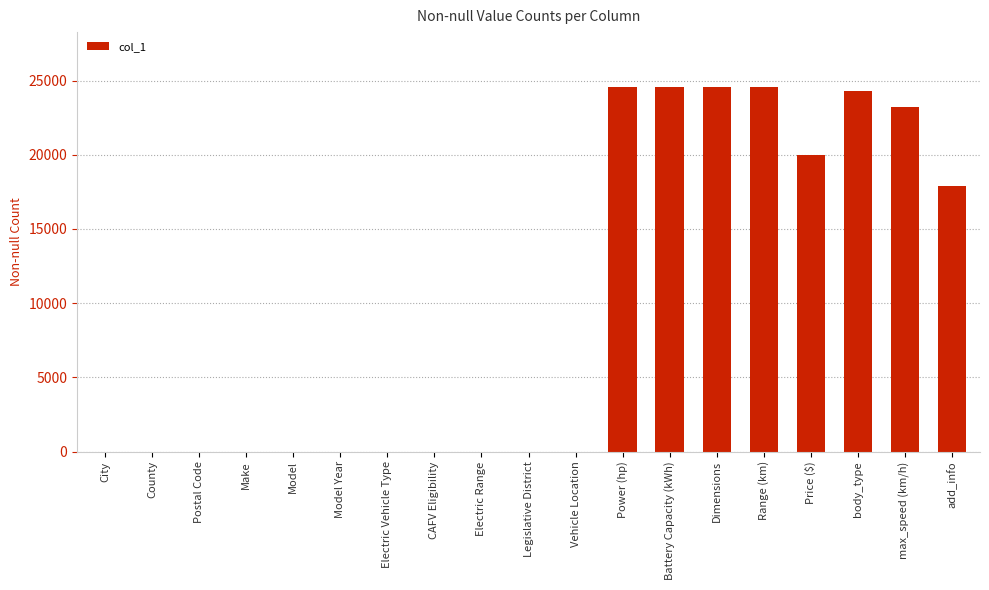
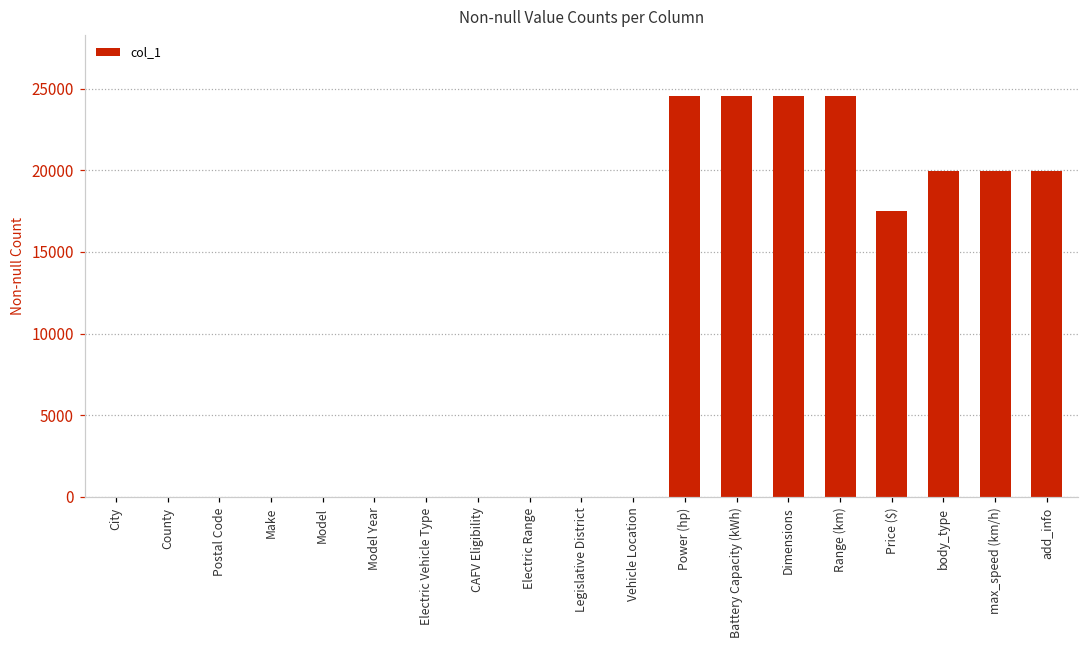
Price ($): 20000 -> 17500
body_type: 24300 -> 20000
max_speed (km/h): 23200 -> 20000
add_info: 17900 -> 20000
